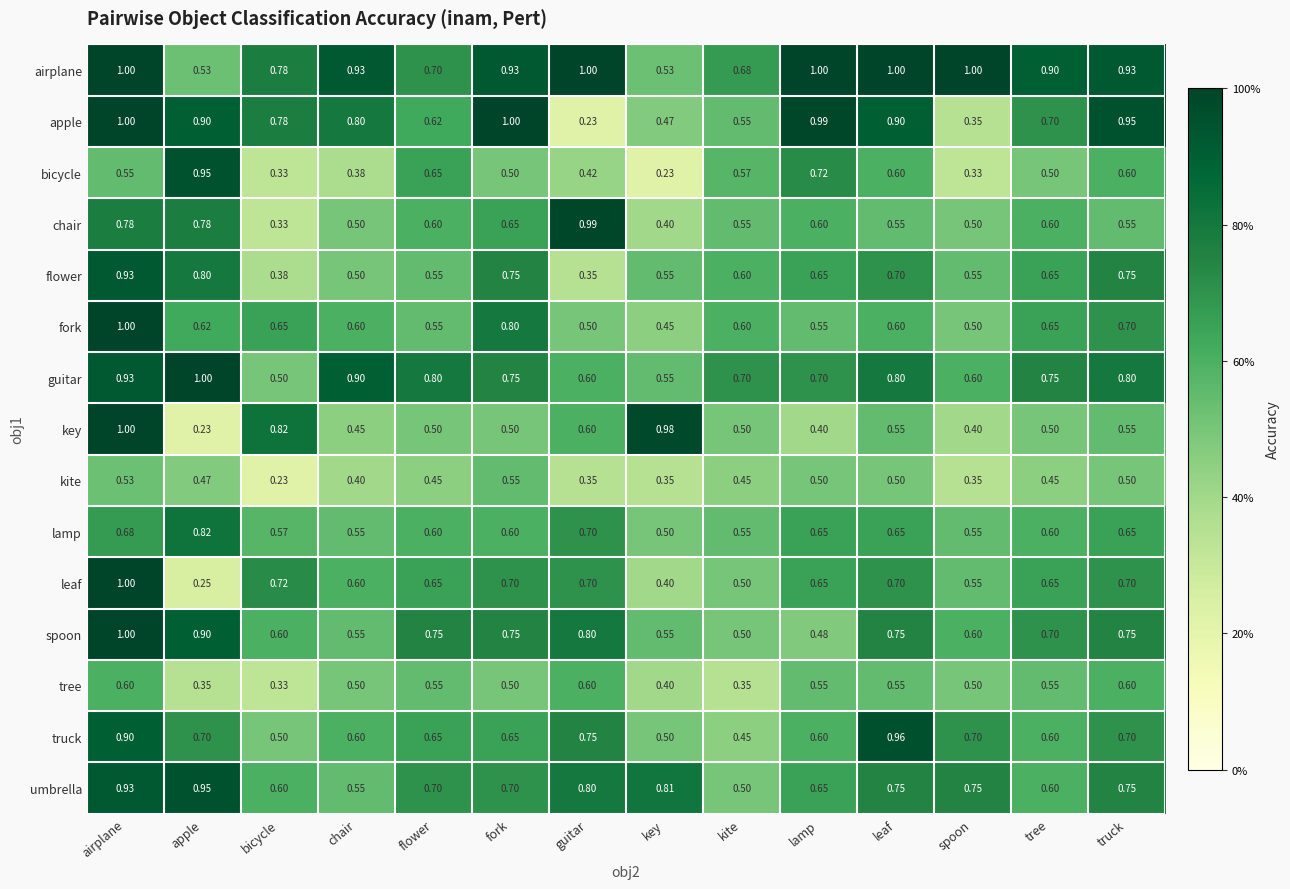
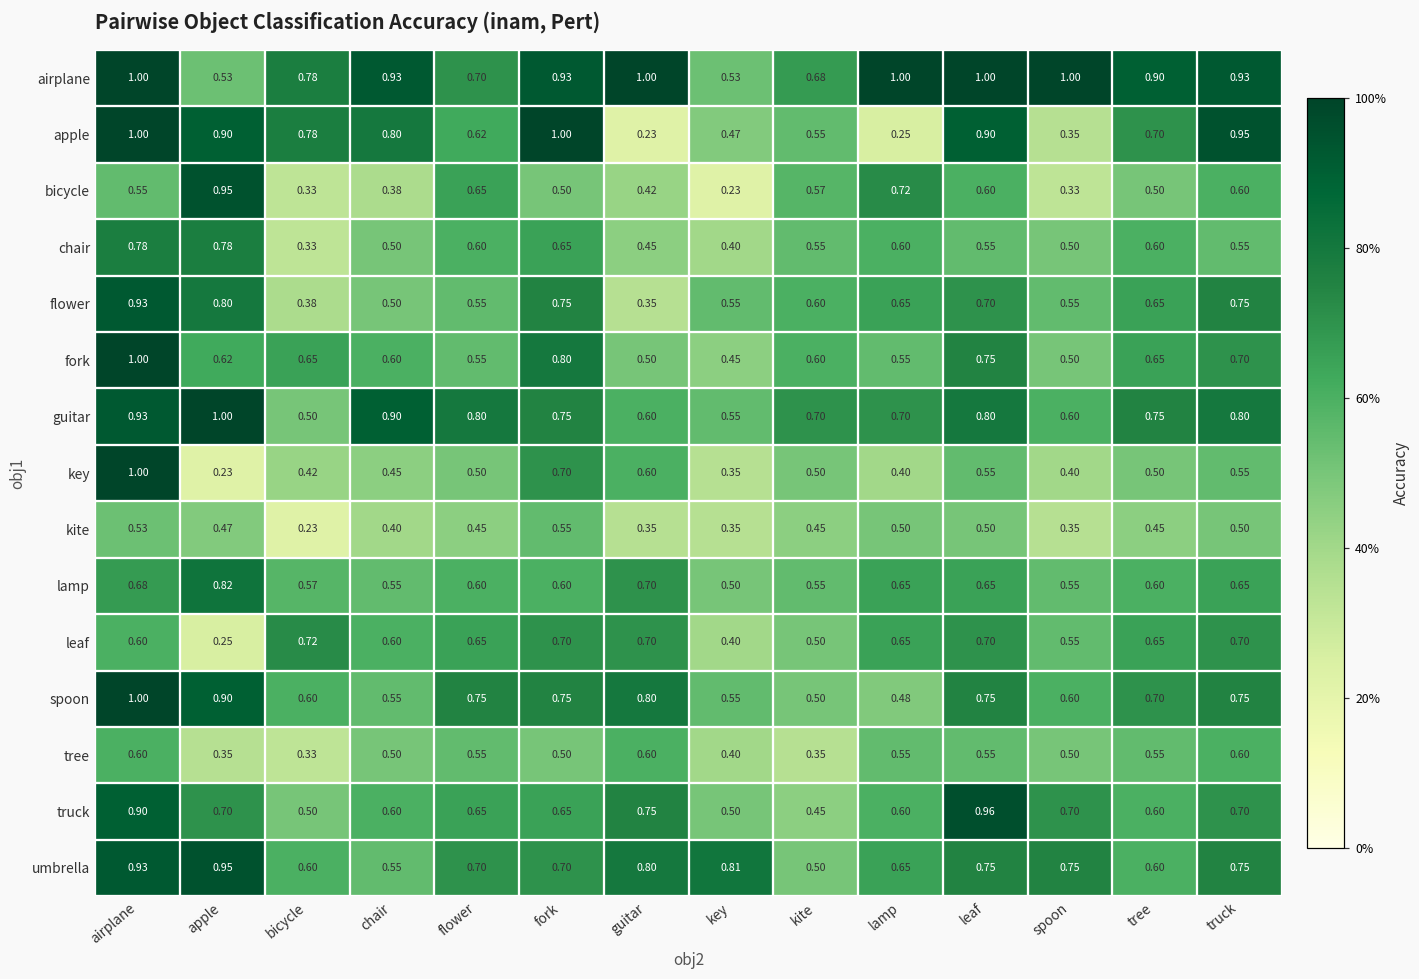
apple, lamp: 0.99 -> 0.25
chair, guitar: 0.99 -> 0.45
fork, leaf: 0.60 -> 0.75
key, bicycle: 0.82 -> 0.42
key, fork: 0.50 -> 0.70
key, key: 0.98 -> 0.35
leaf, airplane: 1.00 -> 0.60
